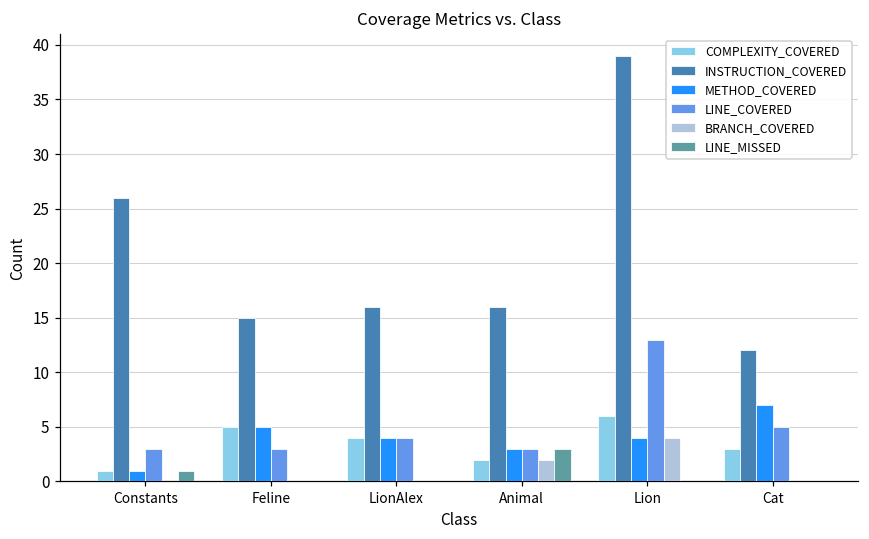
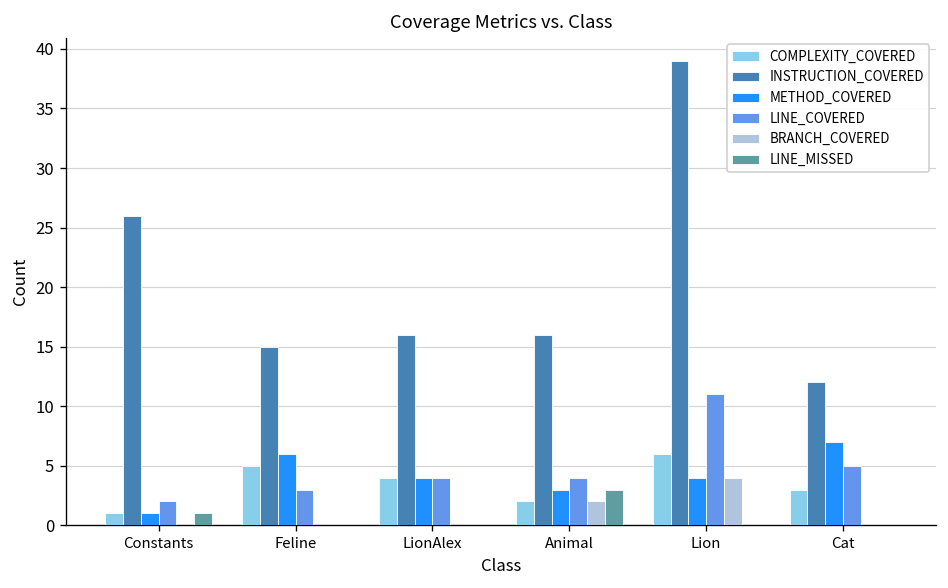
LINE_COVERED, Constants: 3 -> 2
METHOD_COVERED, Feline: 5 -> 6
LINE_COVERED, Animal: 3 -> 4
LINE_COVERED, Lion: 13 -> 11
